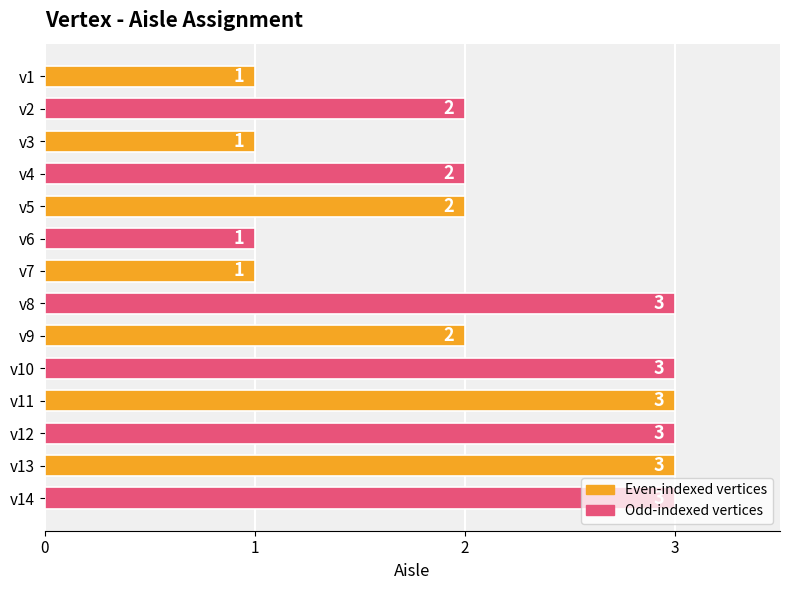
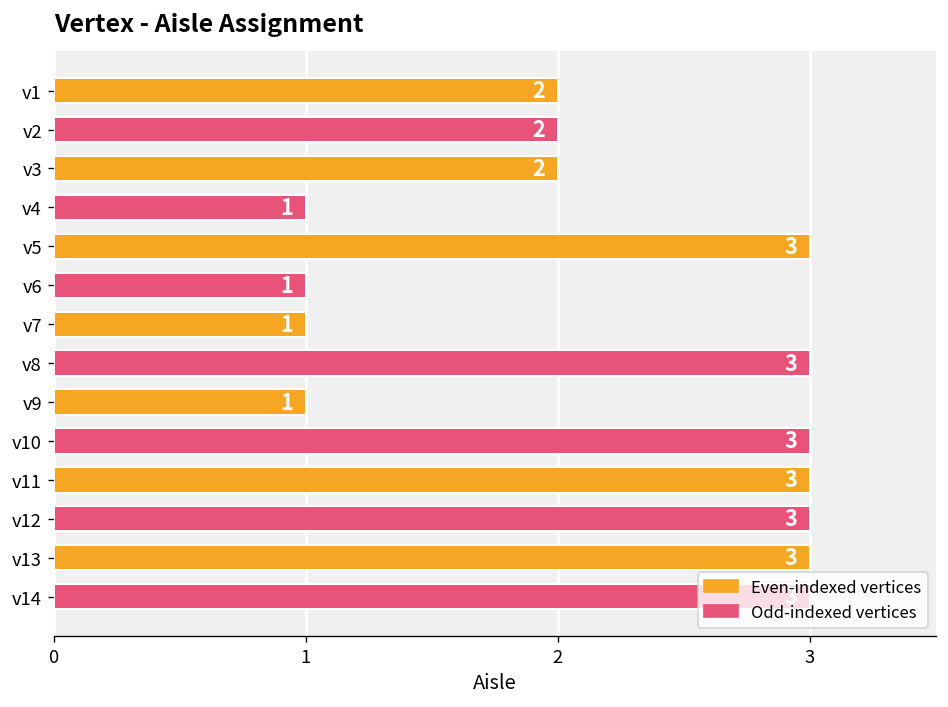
v1: 1 -> 2
v3: 1 -> 2
v4: 2 -> 1
v5: 2 -> 3
v9: 2 -> 1
